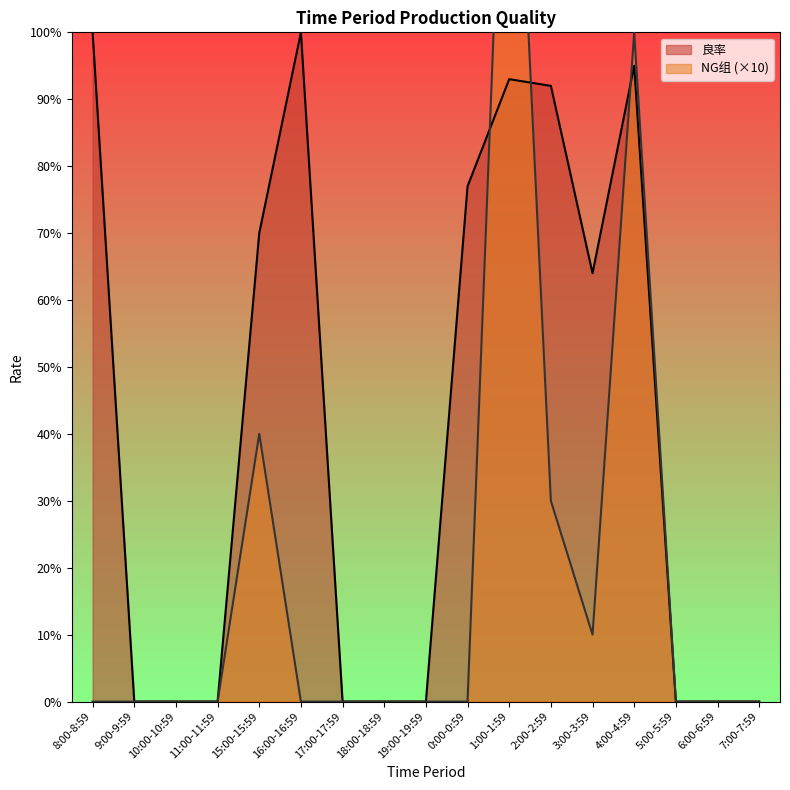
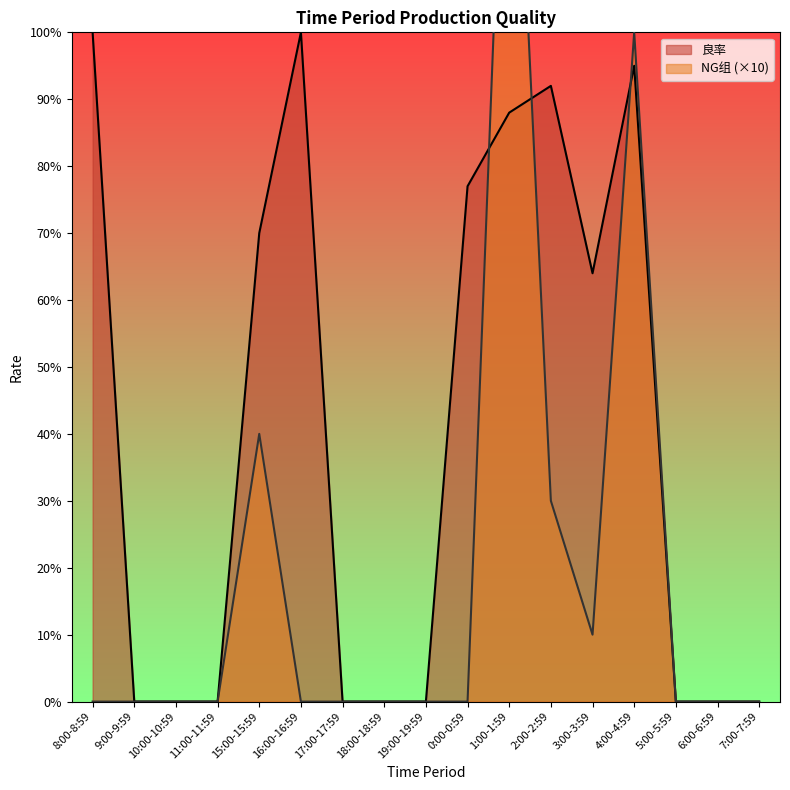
良率, 1:00-1:59: 93% -> 88%
